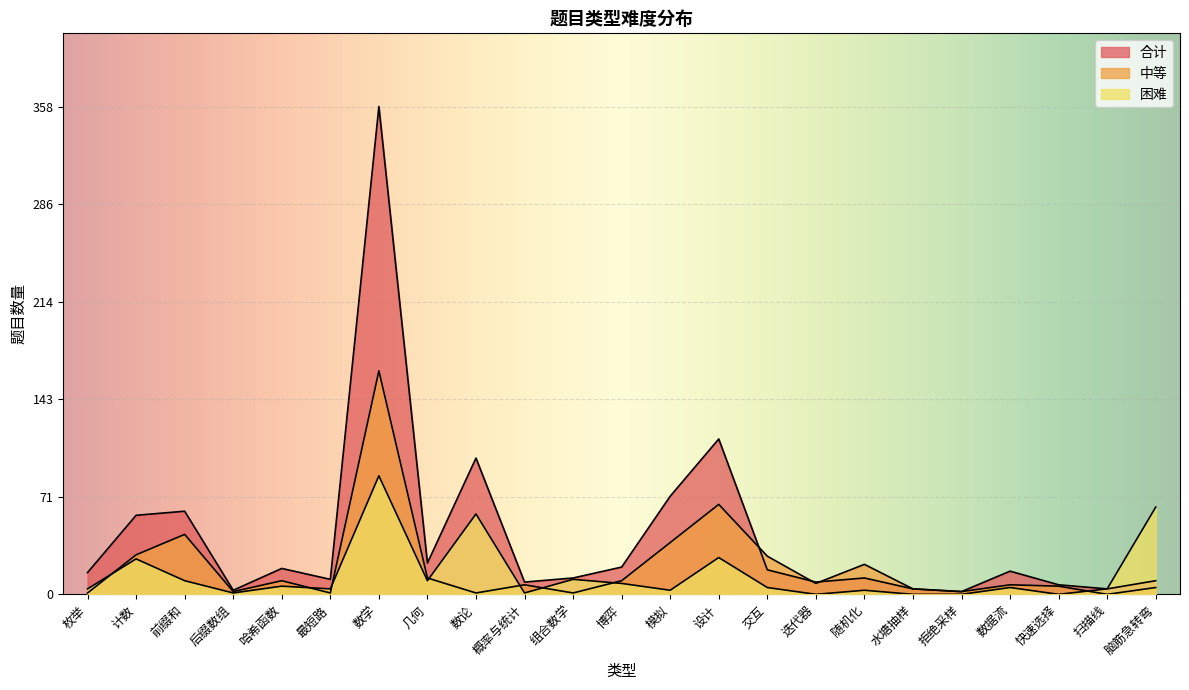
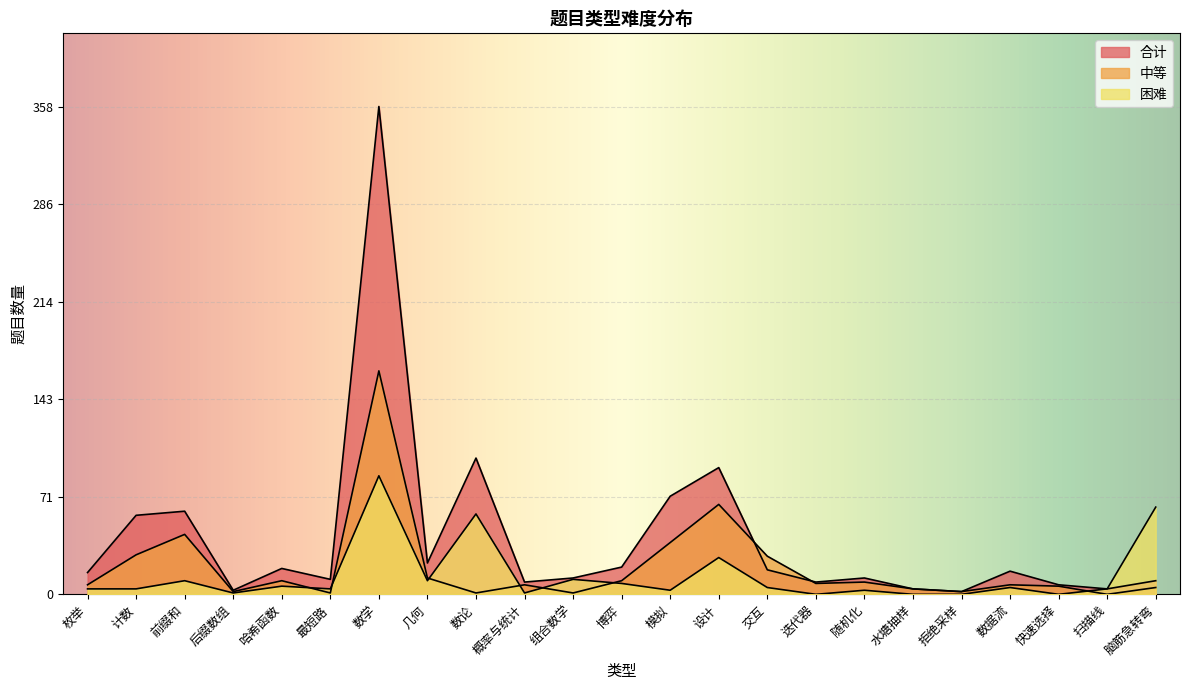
中等, 枚举: 1 -> 7
困难, 计数: 26 -> 4
合计, 设计: 114 -> 93
中等, 随机化: 22 -> 9
